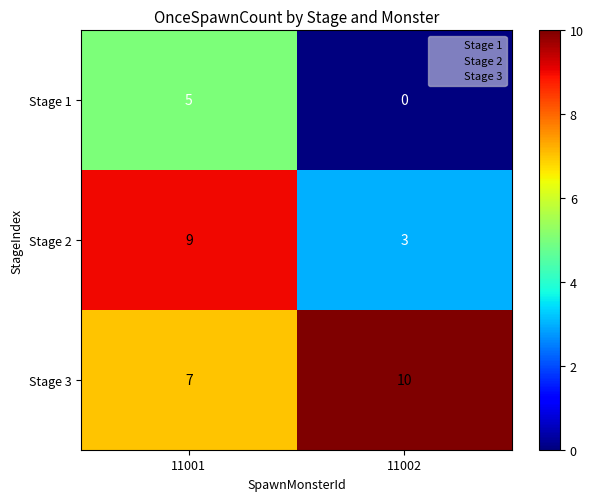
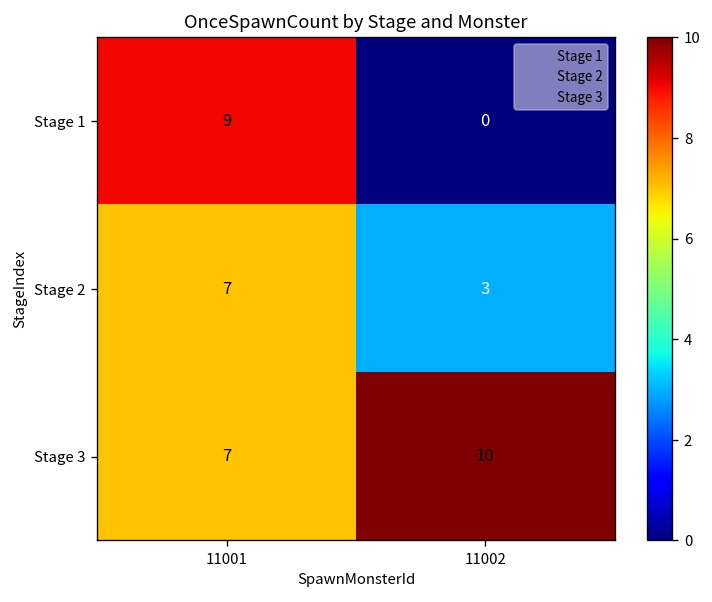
Stage 1, 11001: 5 -> 9
Stage 2, 11001: 9 -> 7
